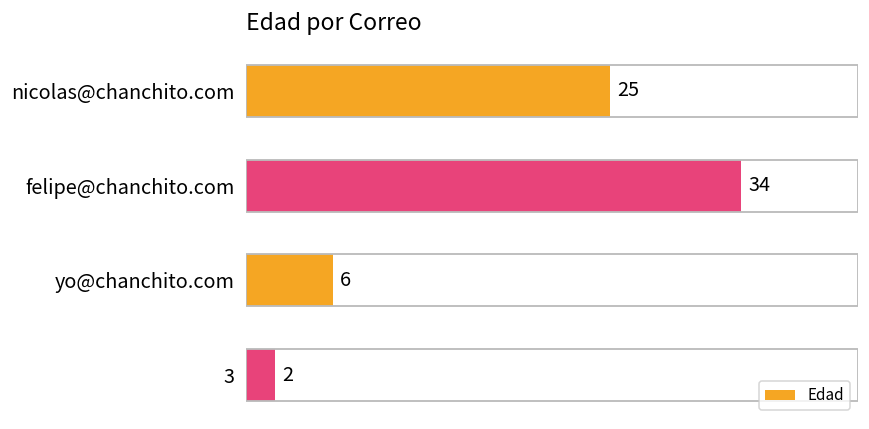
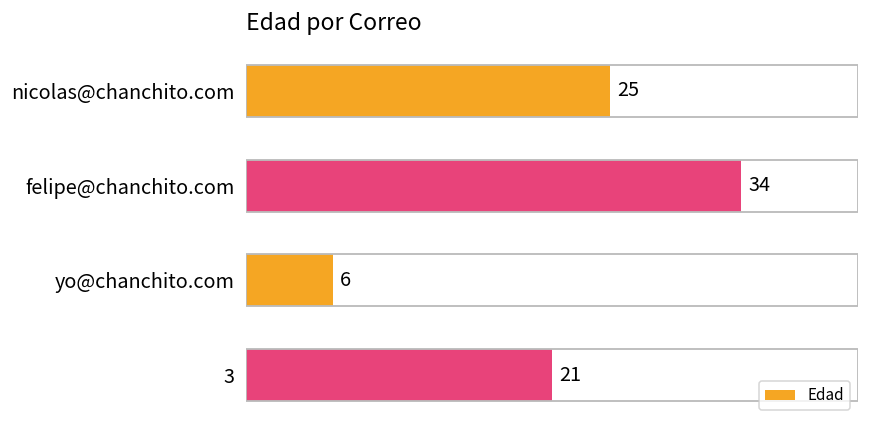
3: 2 -> 21
